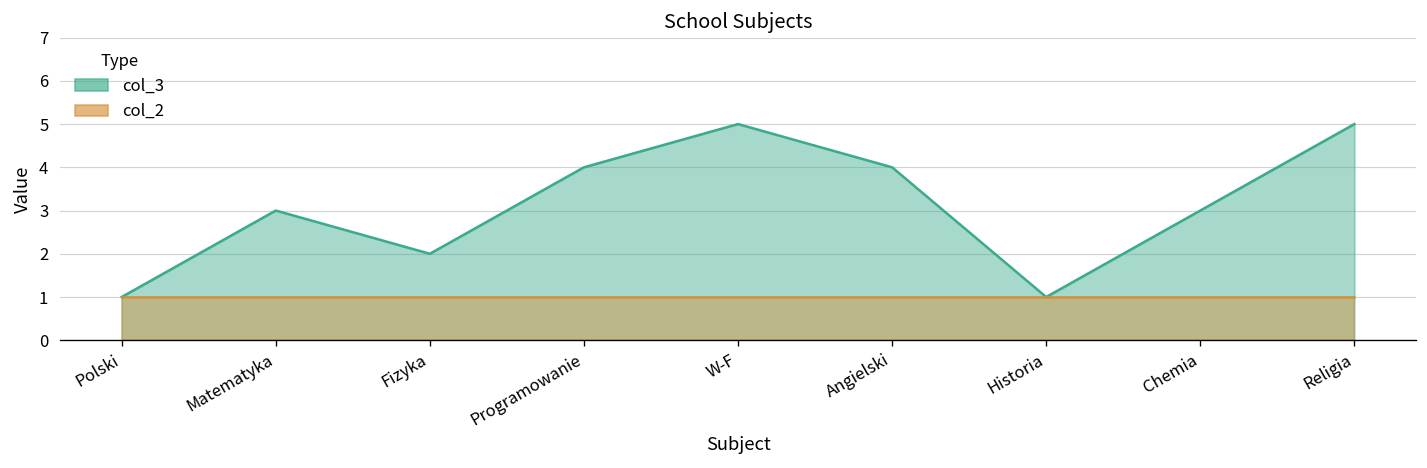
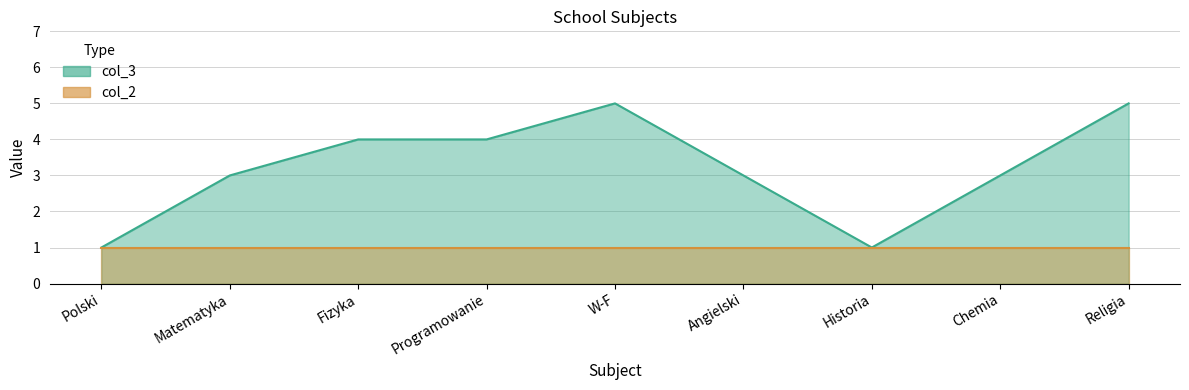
col_3, Fizyka: 2 -> 4
col_3, Angielski: 4 -> 3
